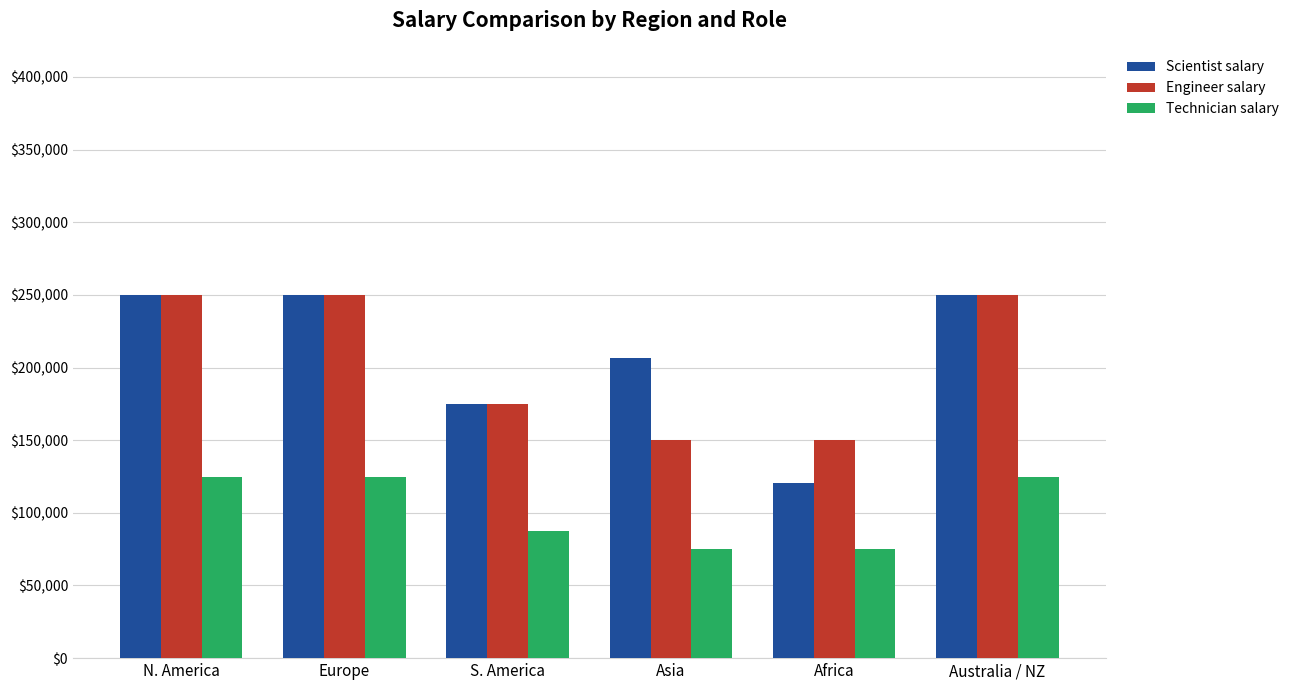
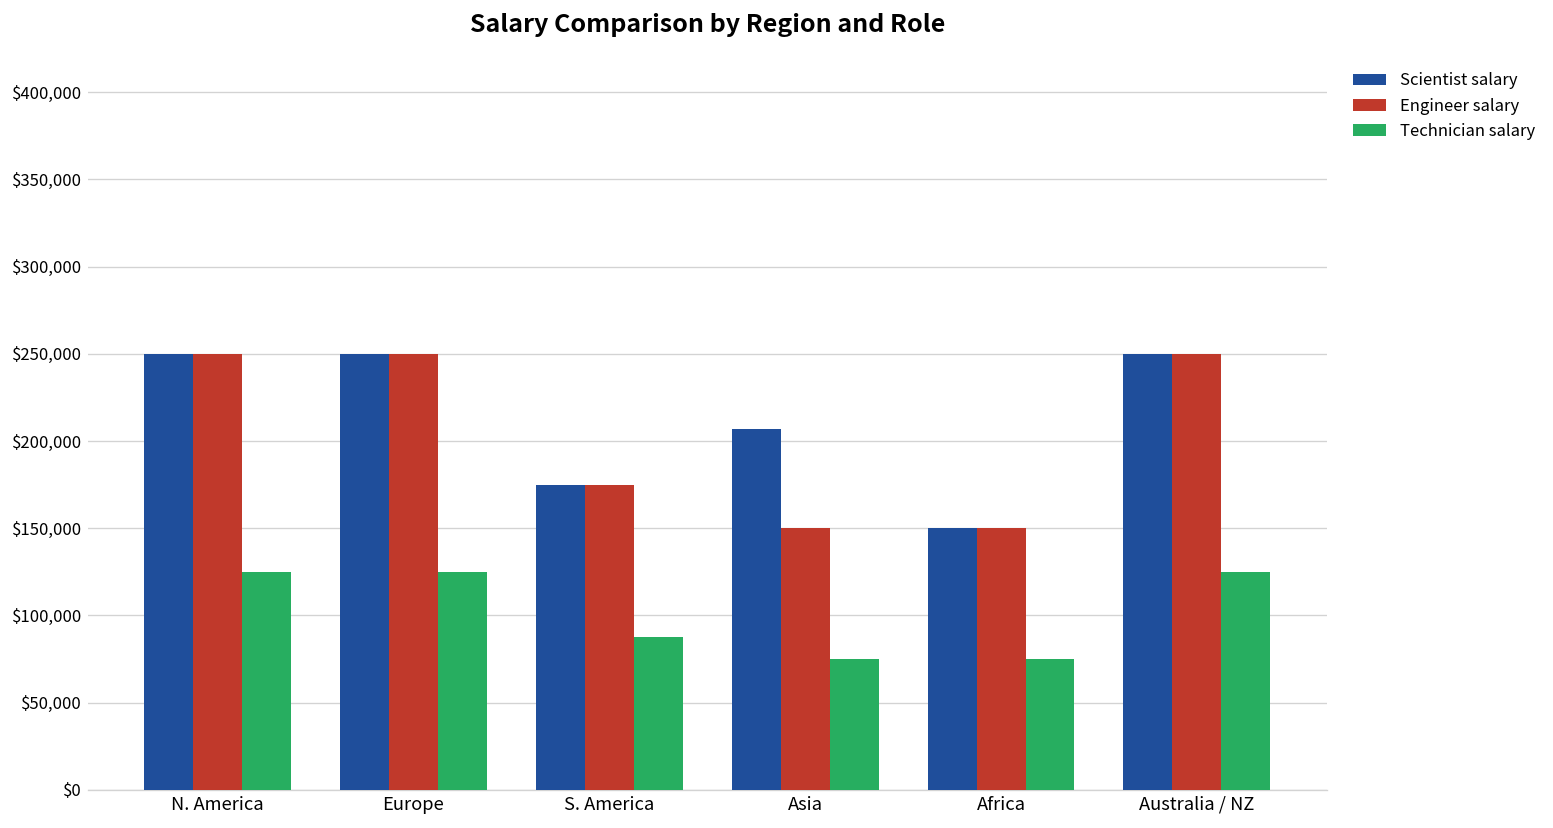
Scientist salary, Africa: $121,000 -> $150,000
